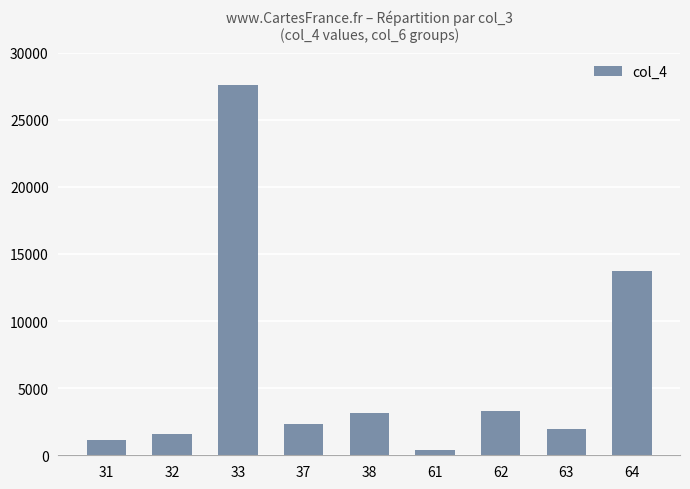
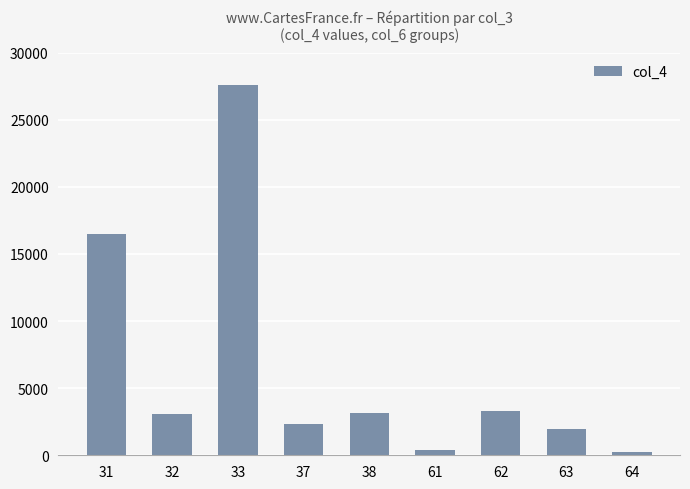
31: 1100 -> 16500
32: 1600 -> 3100
64: 13700 -> 300
